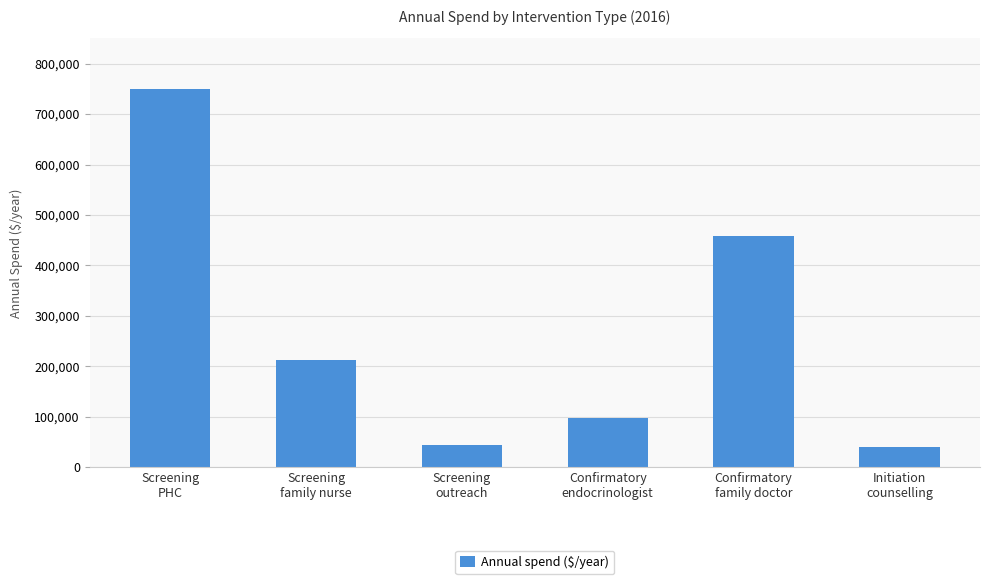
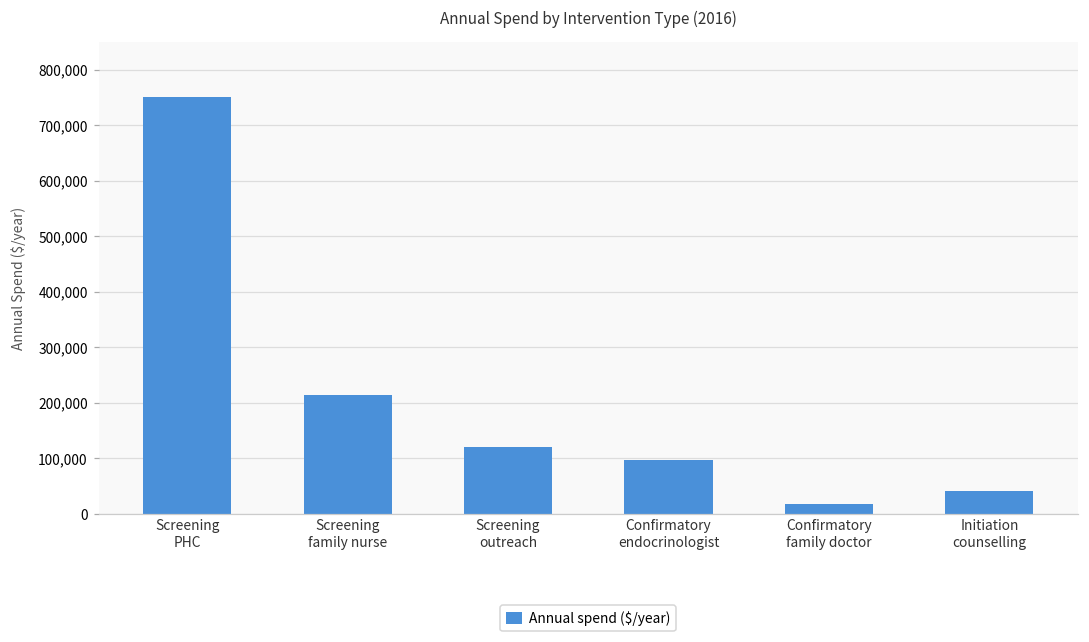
Screening outreach: 40,000 -> 120,000
Confirmatory family doctor: 460,000 -> 20,000
